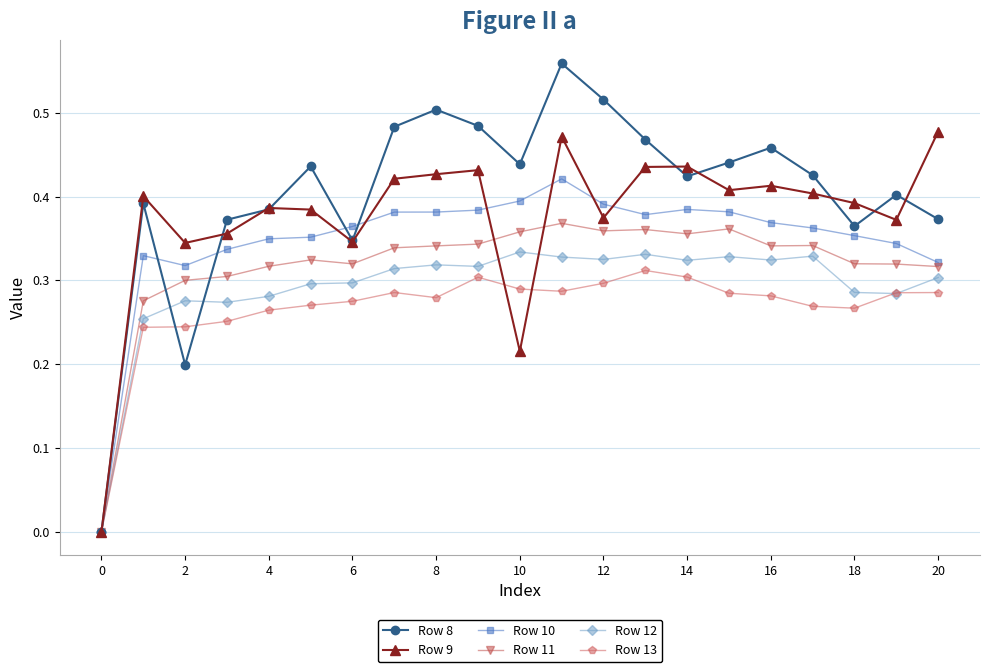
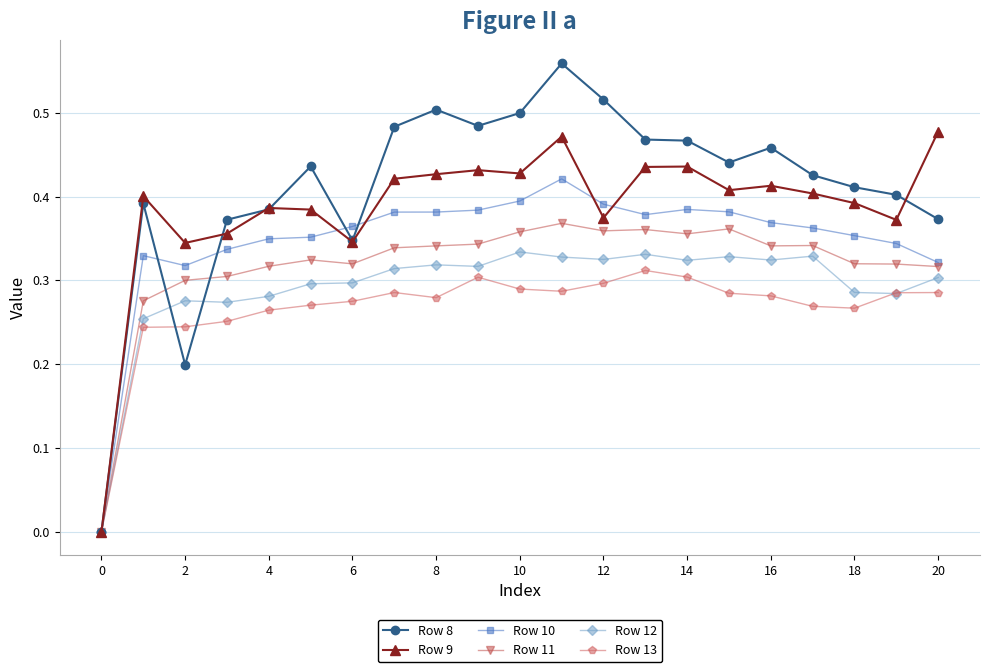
Row 8, 10: 0.44 -> 0.50
Row 9, 10: 0.22 -> 0.43
Row 8, 14: 0.42 -> 0.47
Row 8, 18: 0.36 -> 0.41
